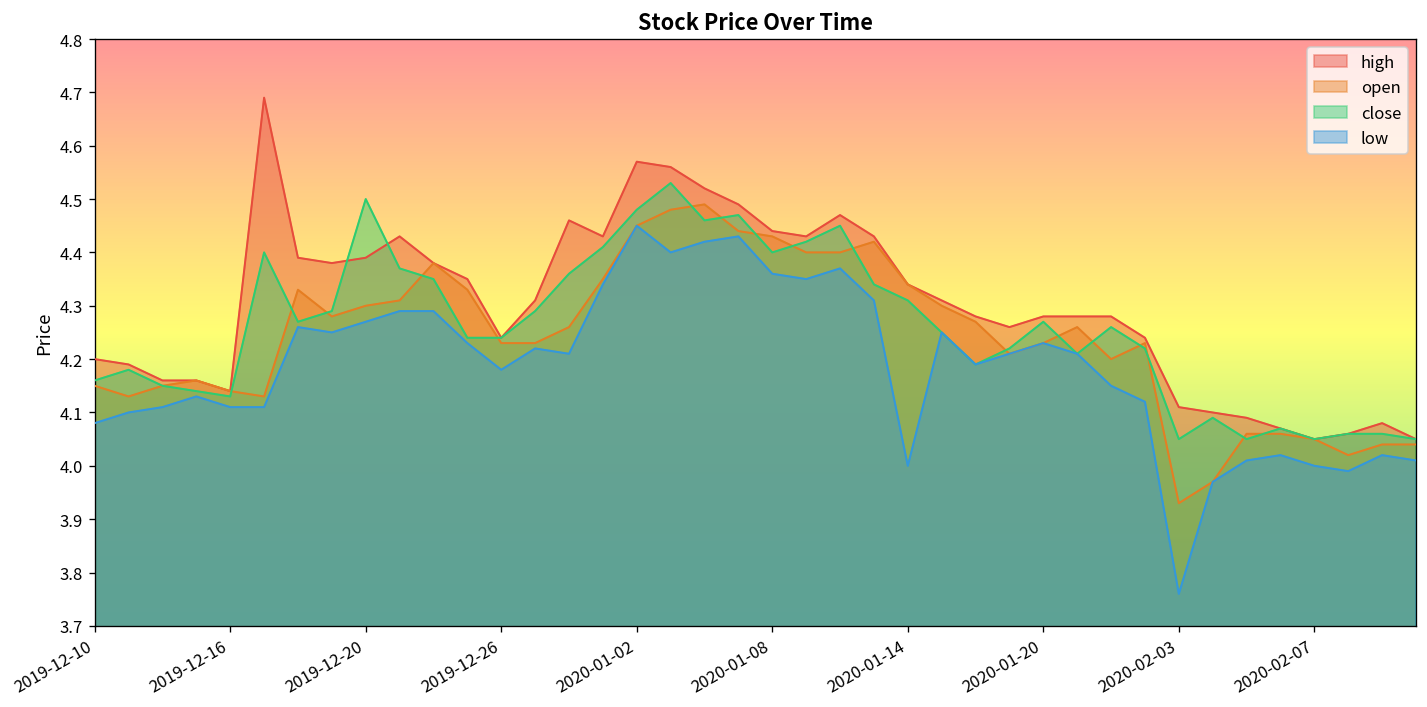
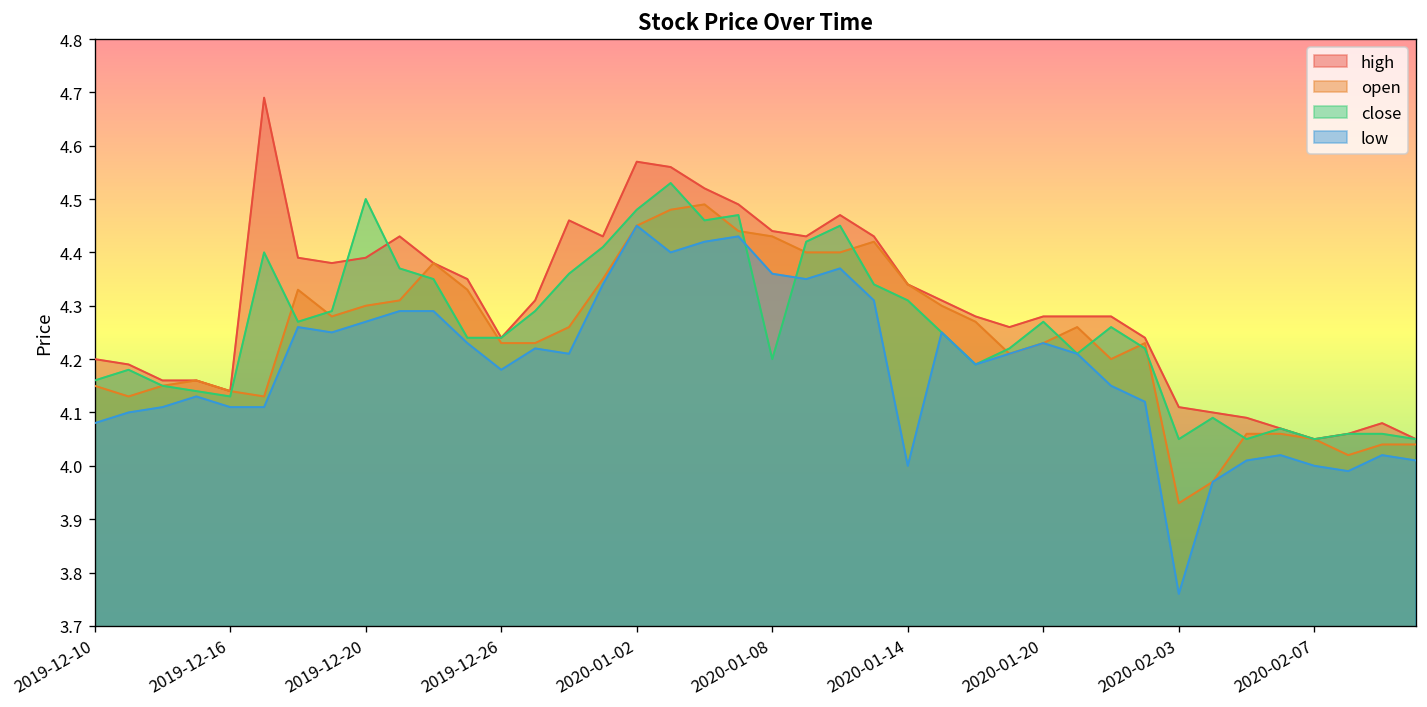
close, 2020-01-08: 4.4 -> 4.2
